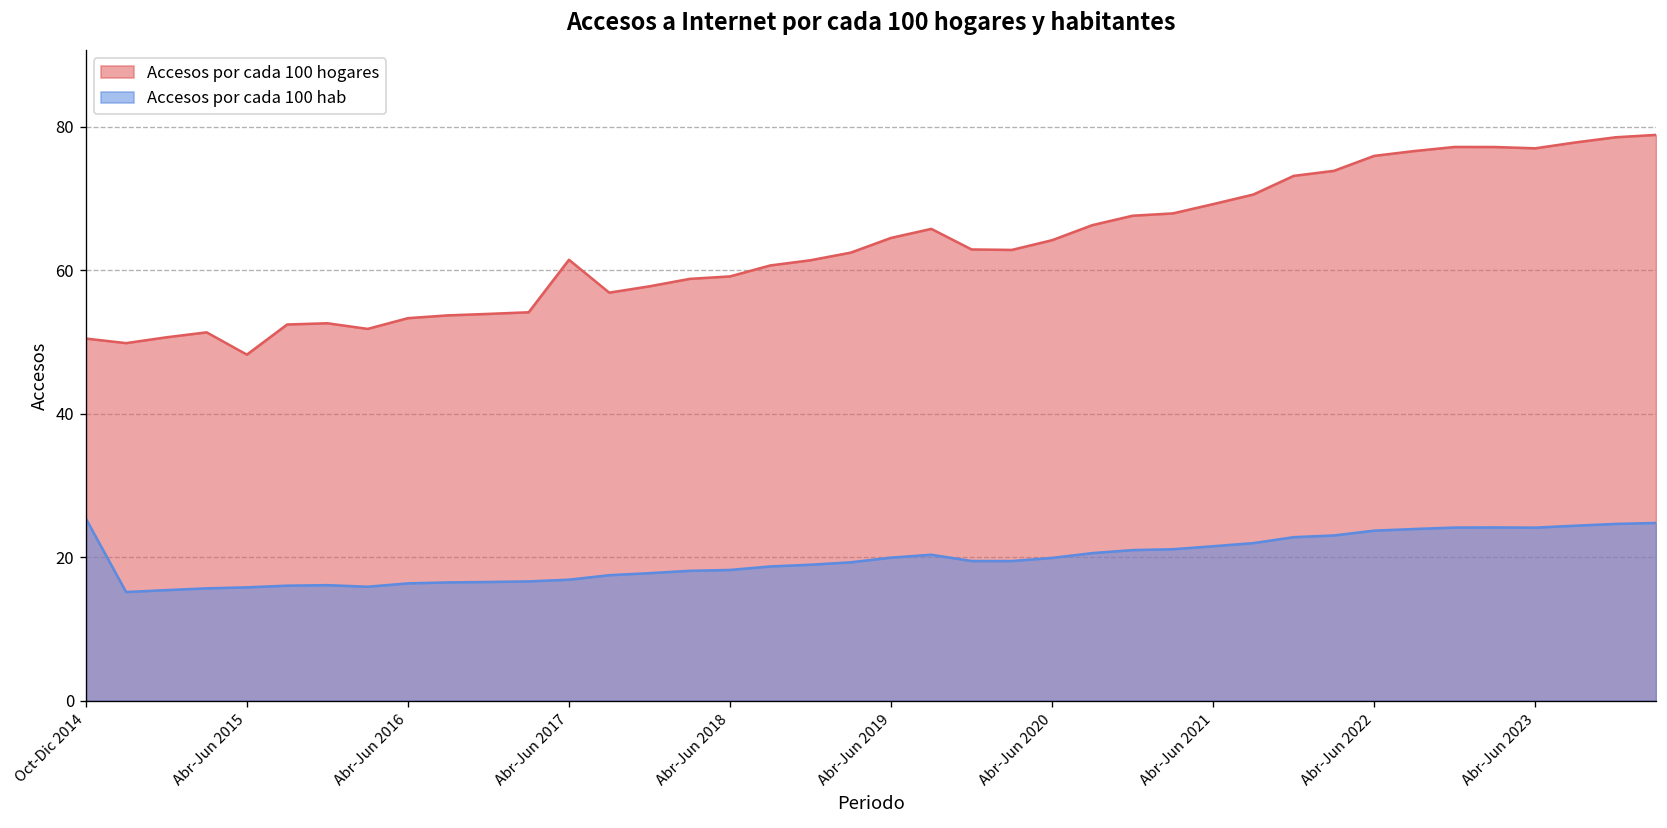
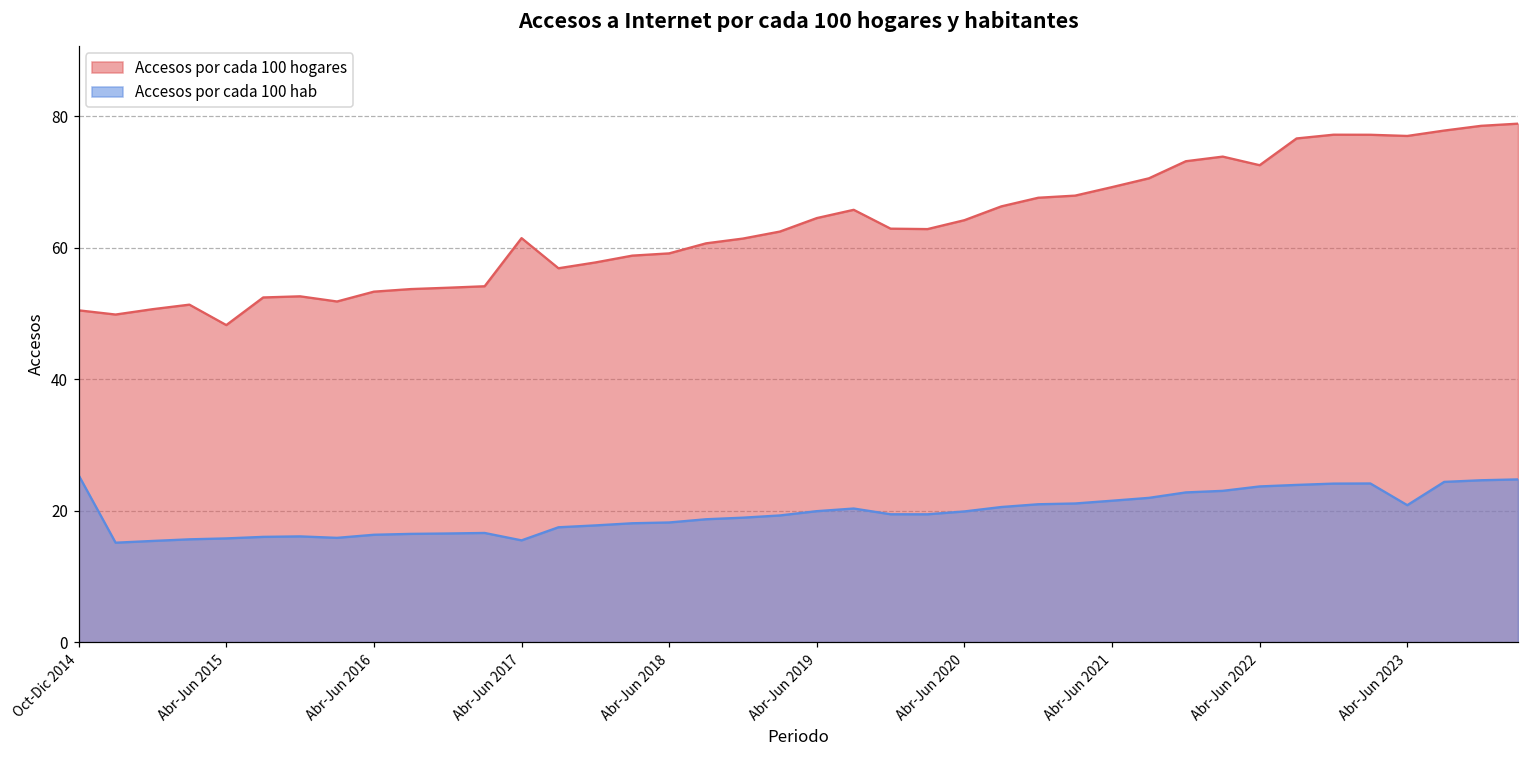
Accesos por cada 100 hab, Abr-Jun 2017: 17 -> 16
Accesos por cada 100 hogares, Abr-Jun 2022: 76 -> 73
Accesos por cada 100 hab, Abr-Jun 2023: 24 -> 21
